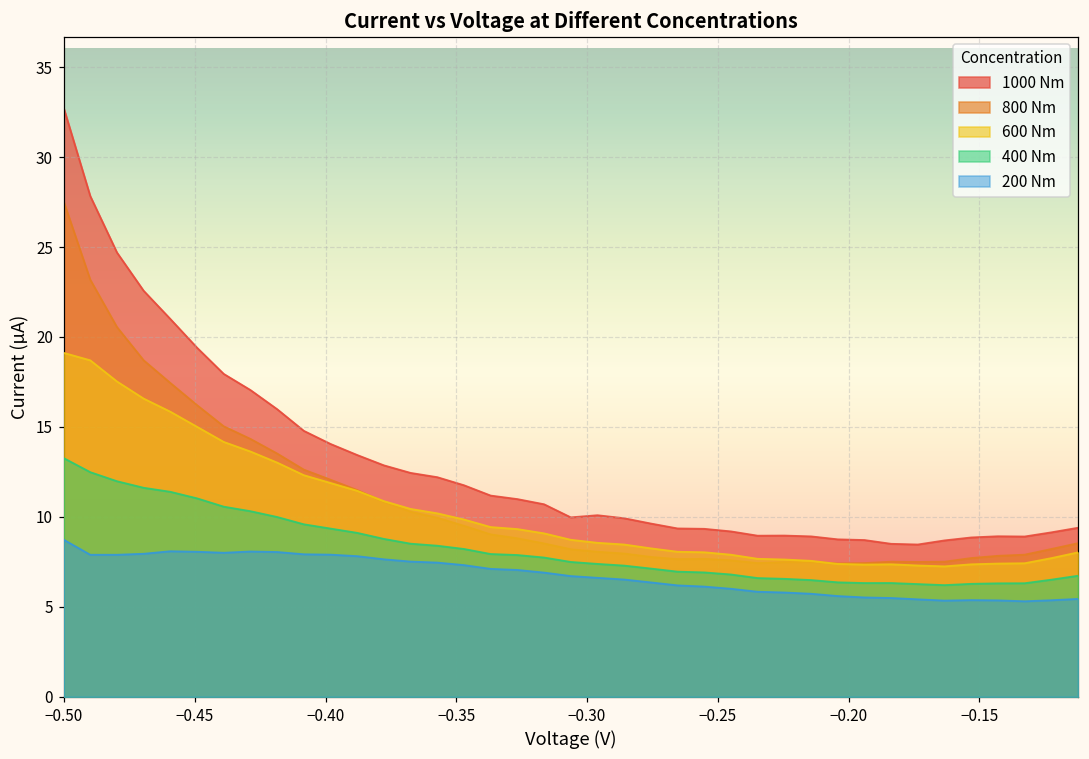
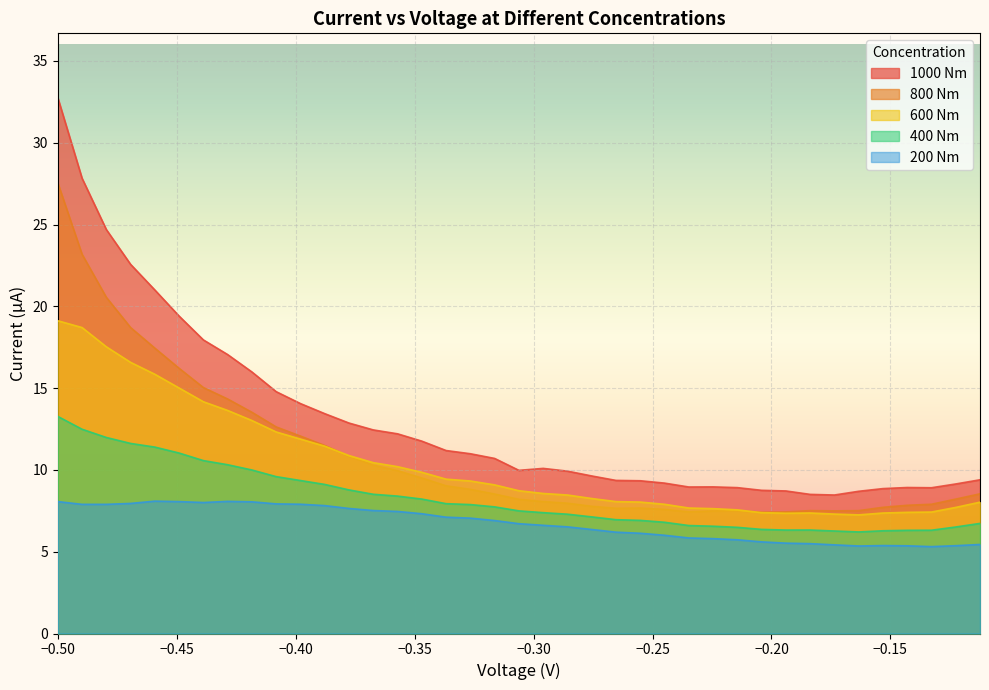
200 Nm, −0.50: 8.7 -> 8.1
